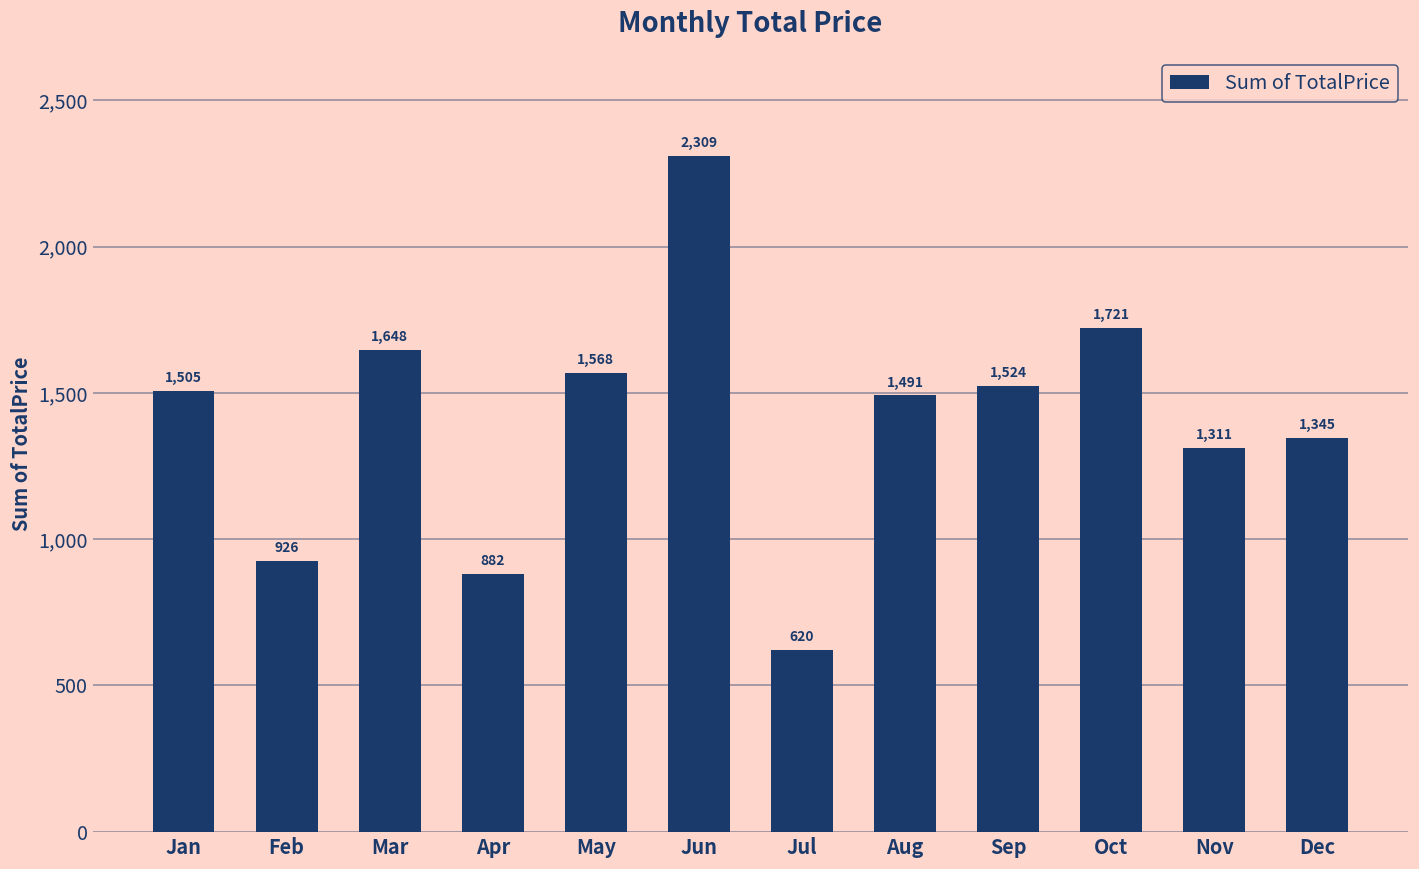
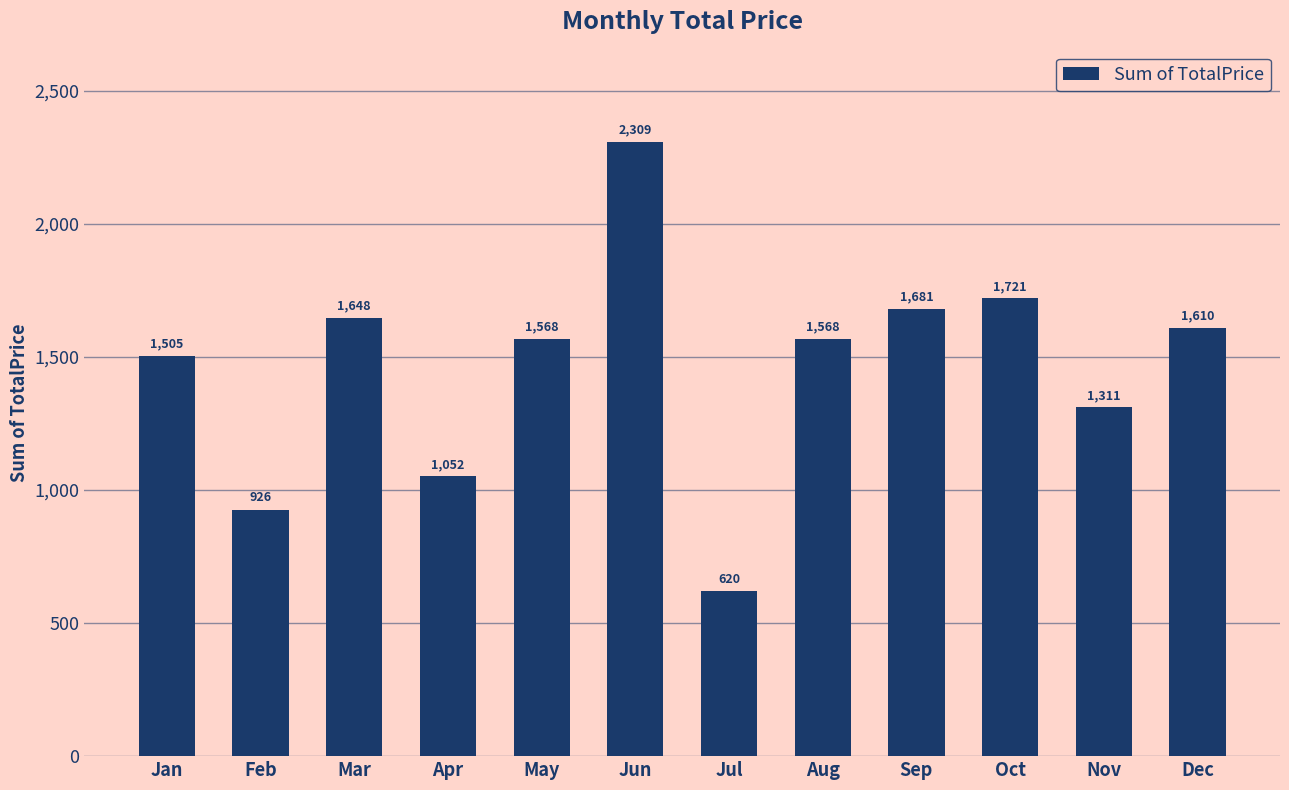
Apr: 882 -> 1,052
Aug: 1,491 -> 1,568
Sep: 1,524 -> 1,681
Dec: 1,345 -> 1,610
